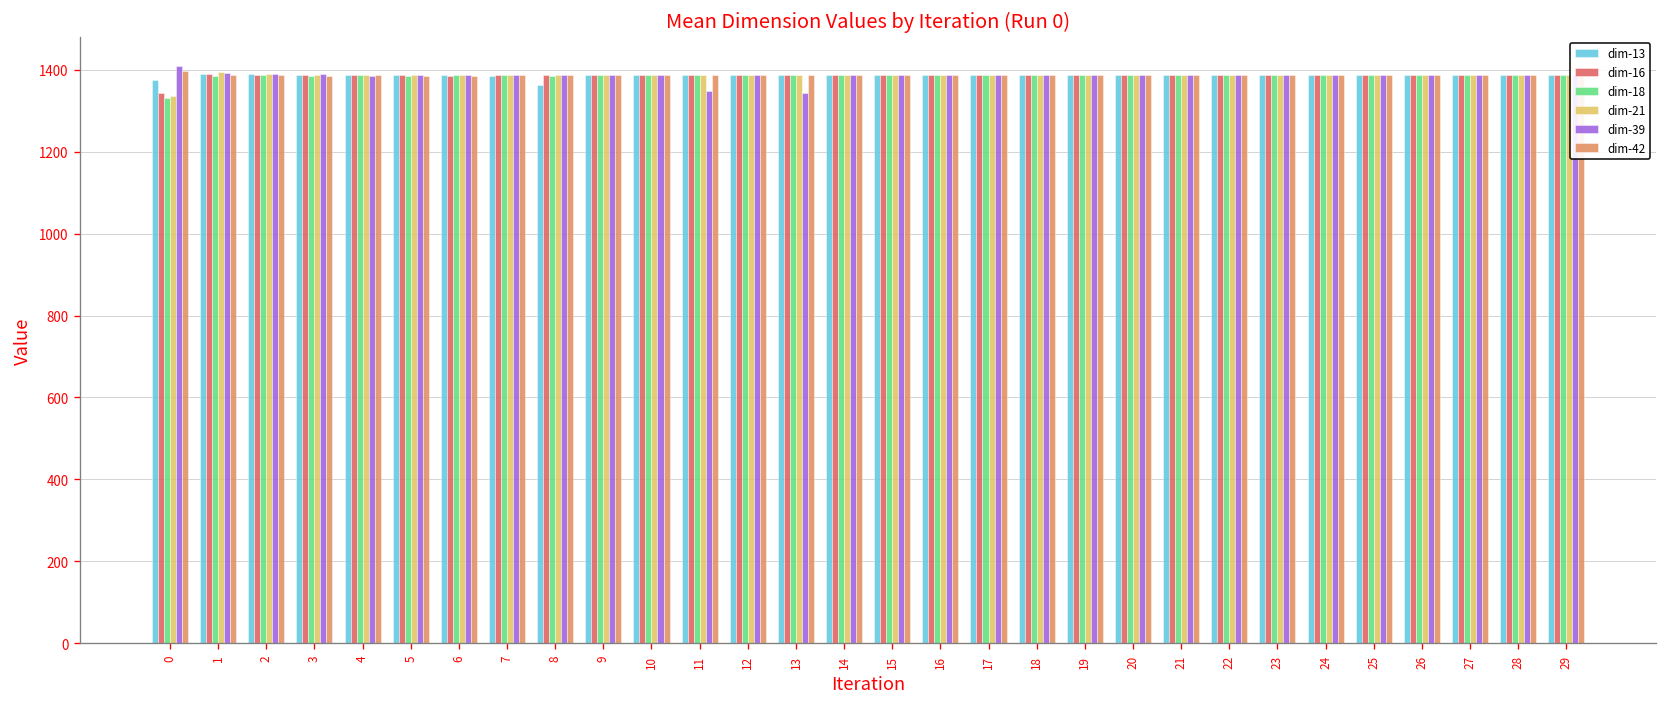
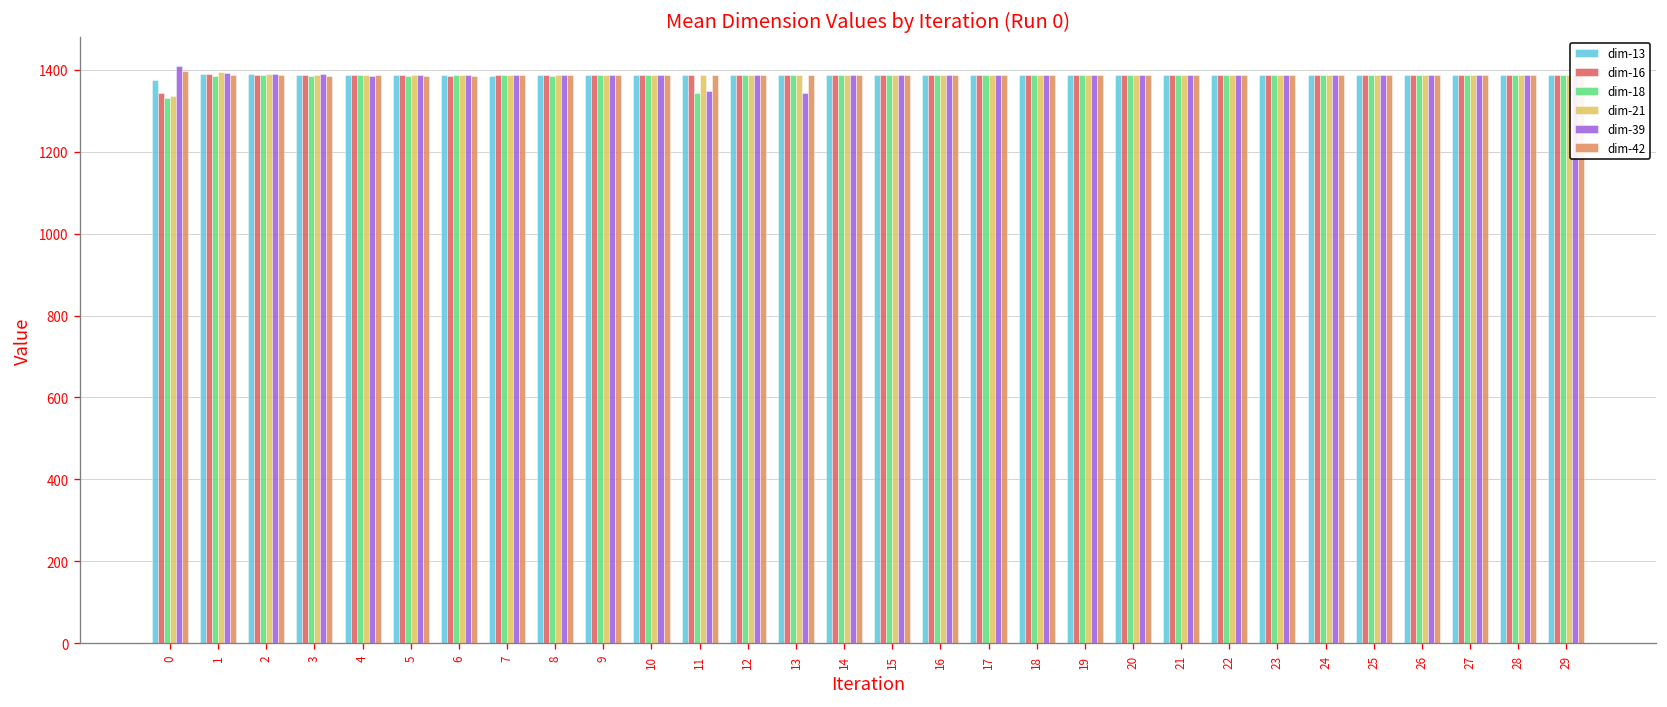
dim-13, 8: 1360 -> 1390
dim-18, 11: 1390 -> 1340
